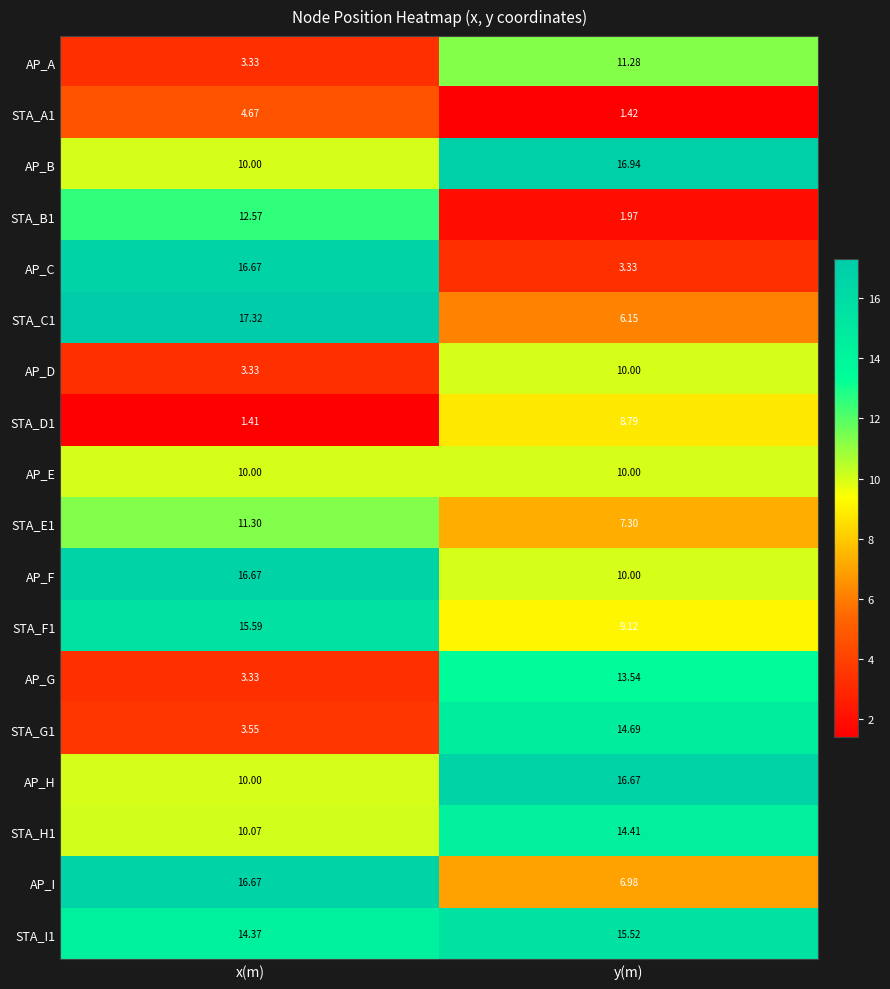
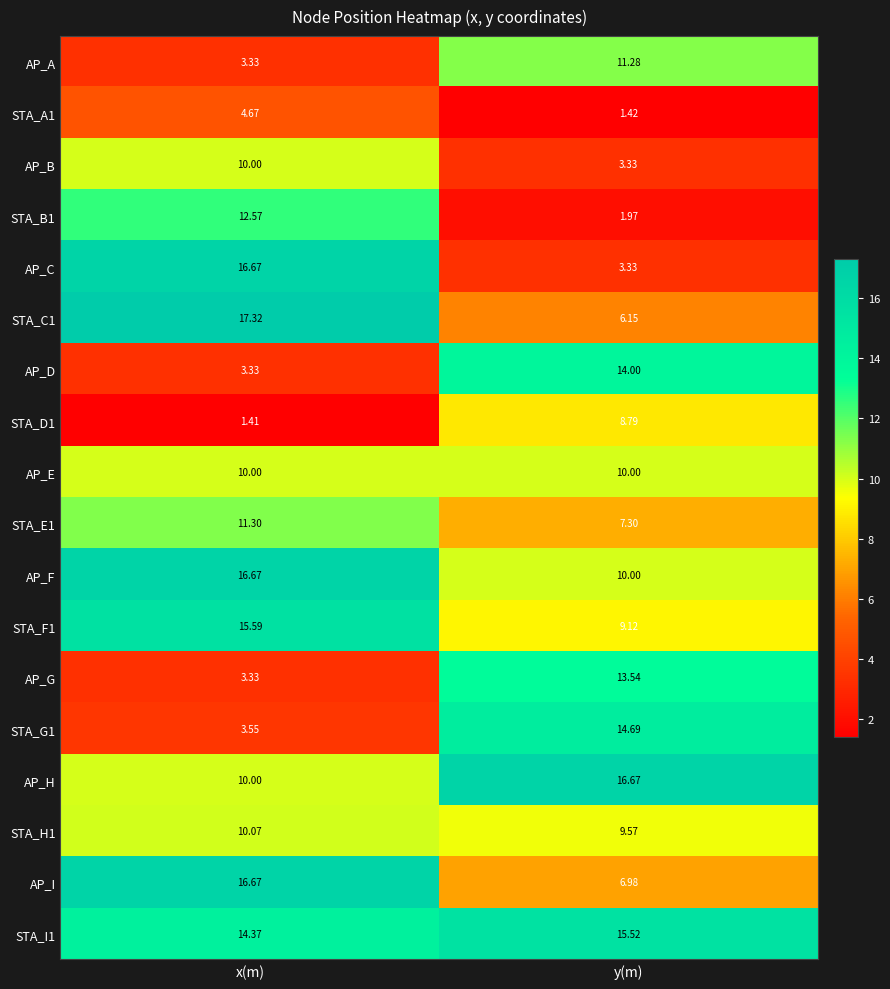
AP_B, y(m): 16.94 -> 3.33
AP_D, y(m): 10.00 -> 14.00
STA_H1, y(m): 14.41 -> 9.57
